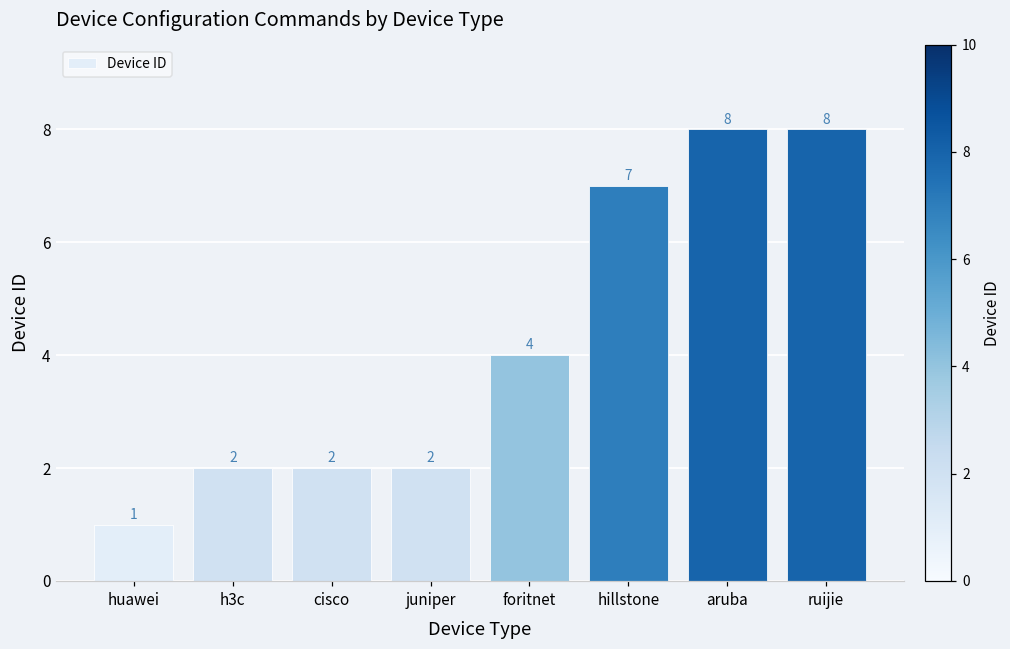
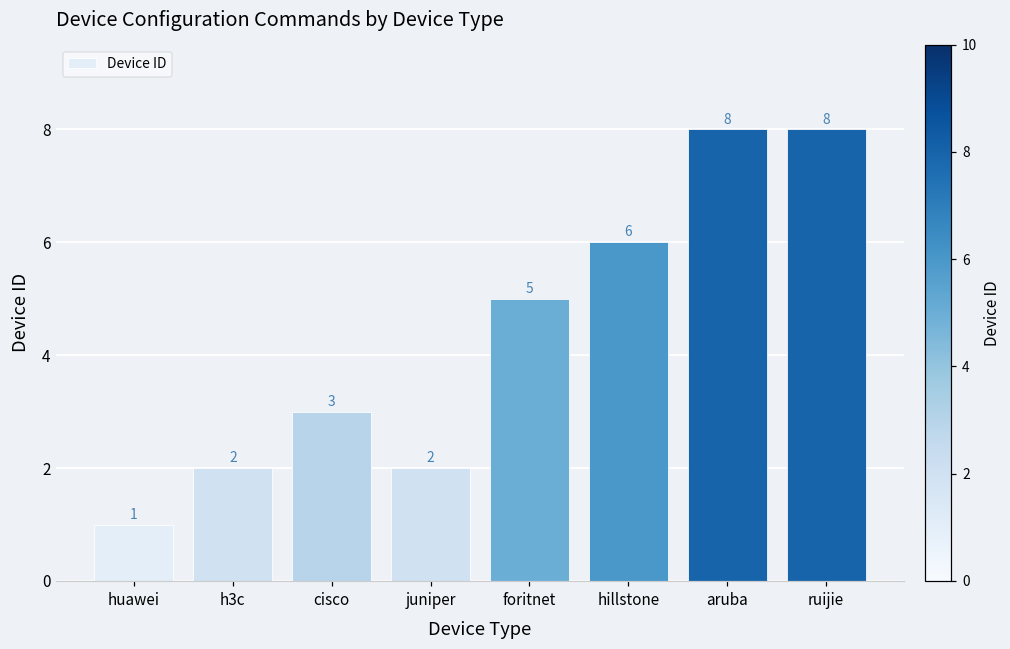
cisco: 2 -> 3
foritnet: 4 -> 5
hillstone: 7 -> 6
